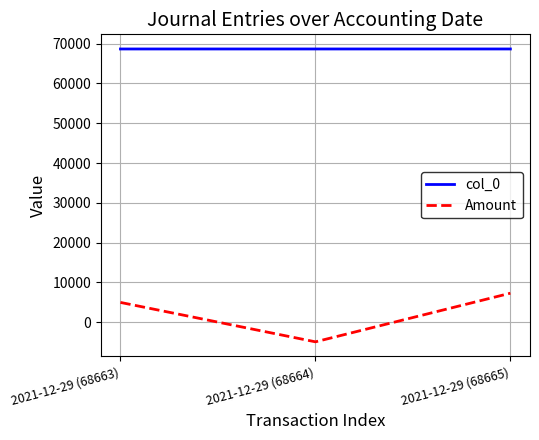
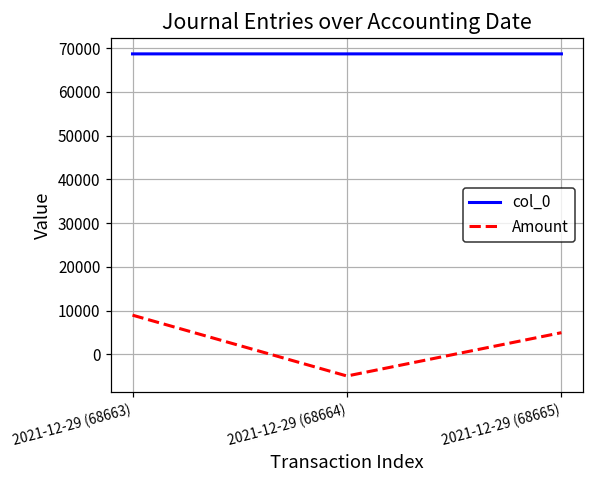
Amount, 2021-12-29 (68663): 5000 -> 9000
Amount, 2021-12-29 (68665): 7000 -> 5000
